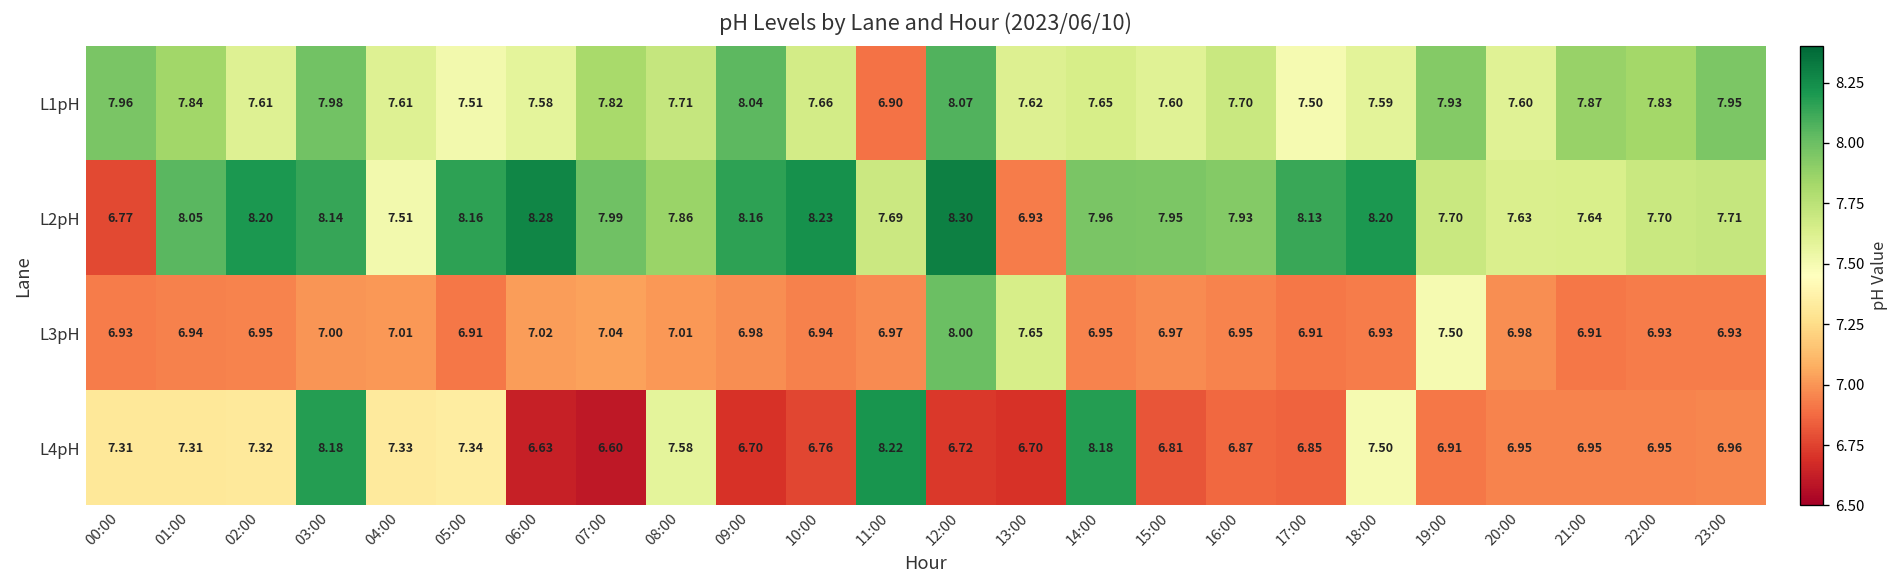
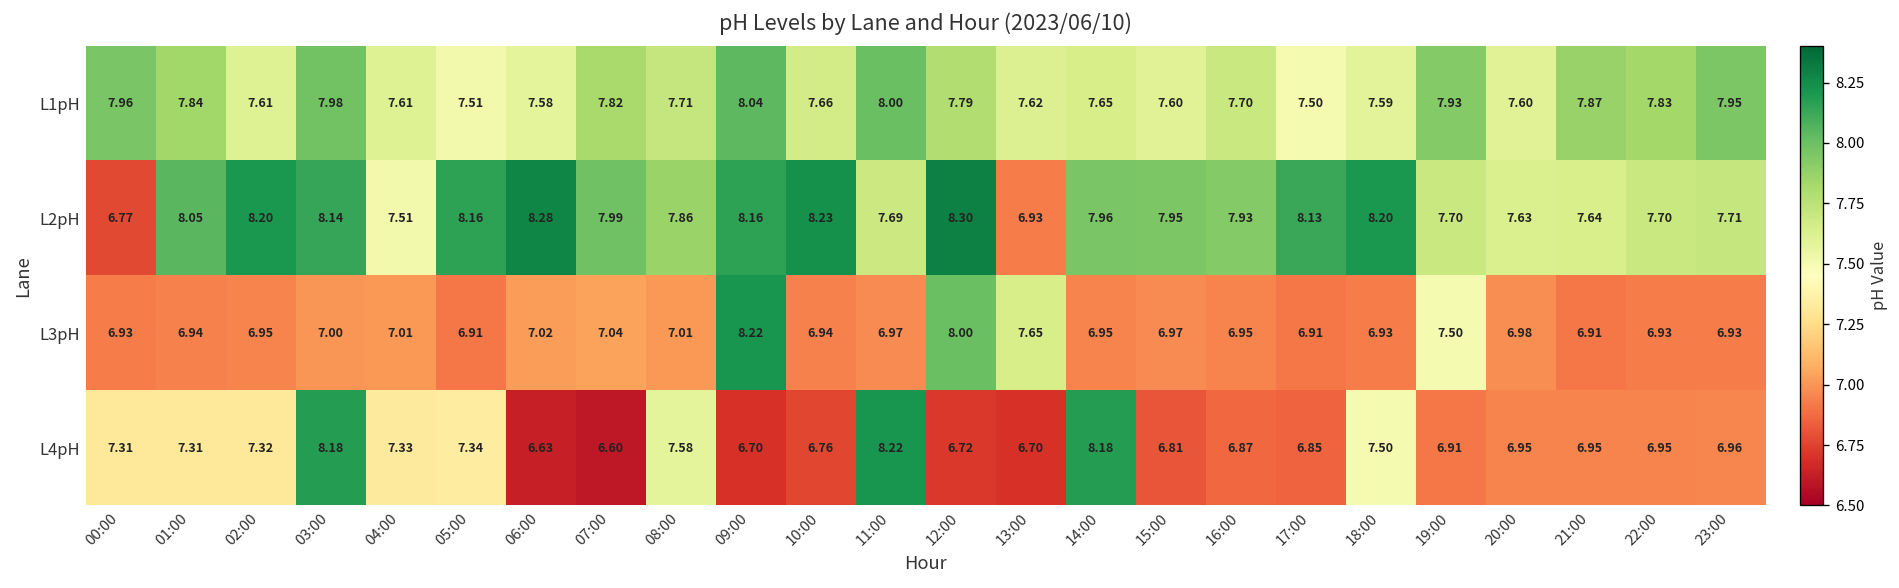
L1pH, 11:00: 6.90 -> 8.00
L1pH, 12:00: 8.07 -> 7.79
L3pH, 09:00: 6.98 -> 8.22
